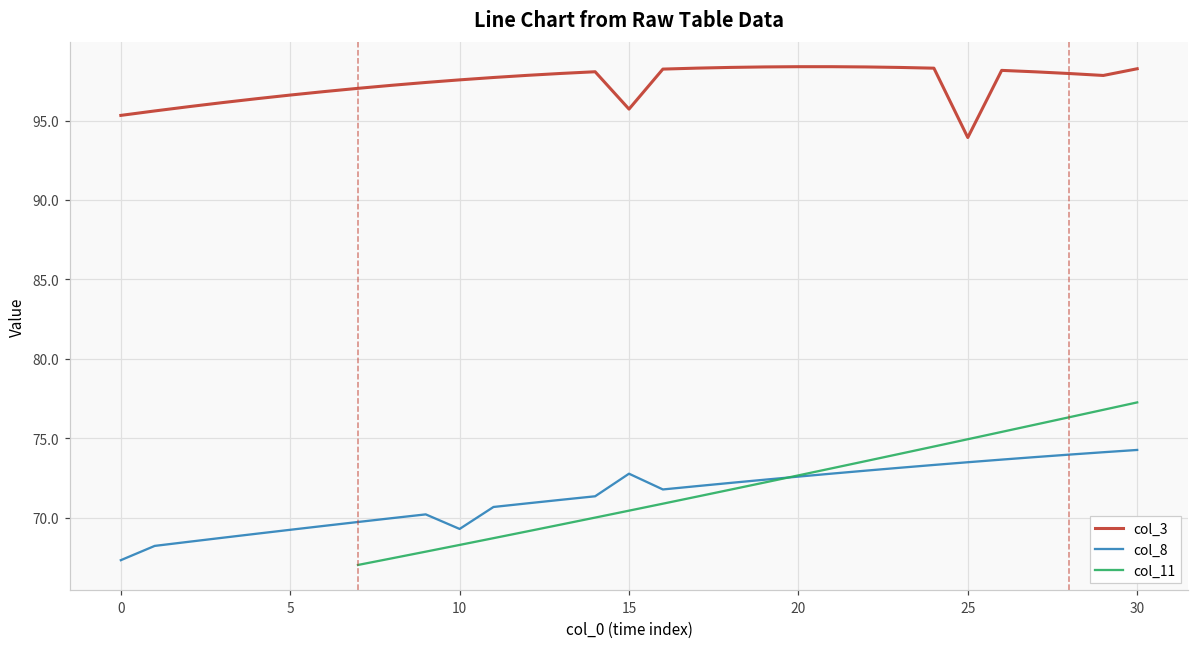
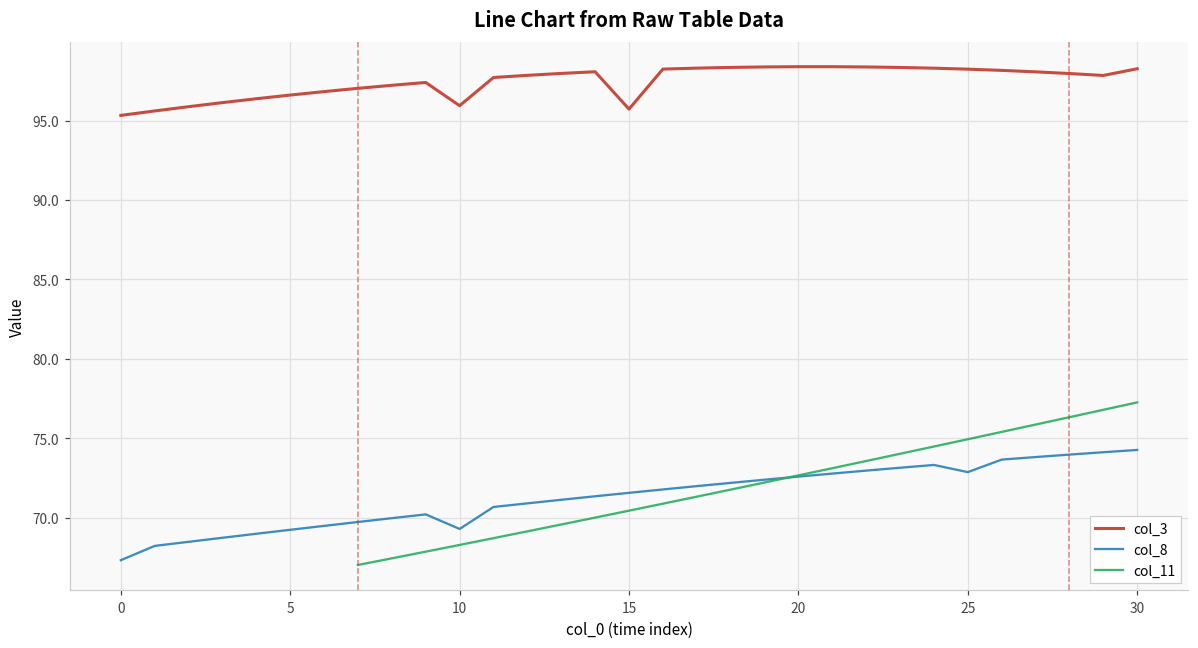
col_3, 10: 97.6 -> 95.9
col_8, 15: 72.8 -> 71.6
col_3, 25: 93.9 -> 98.2
col_8, 25: 73.5 -> 72.9
